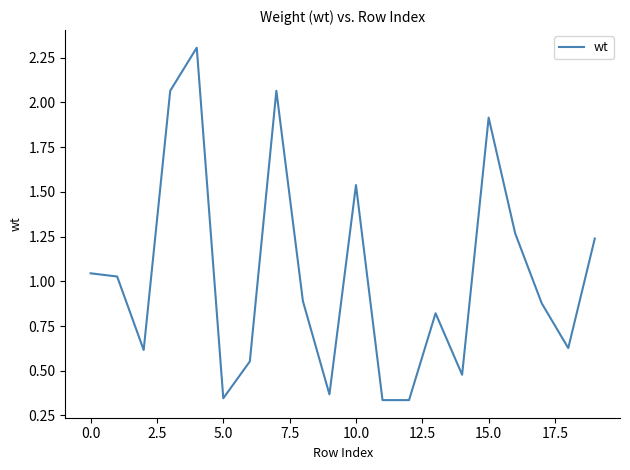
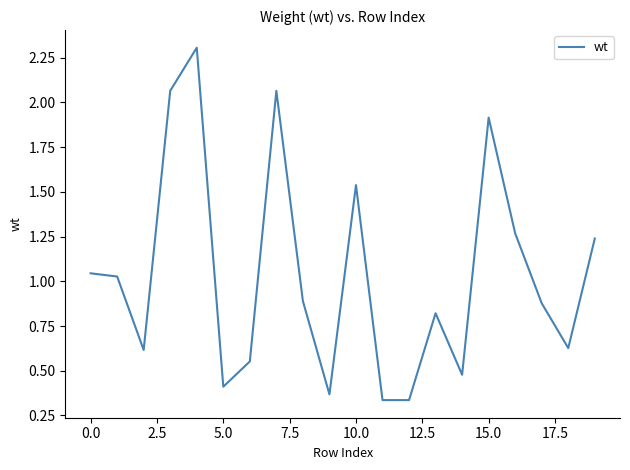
5.0: 0.35 -> 0.41
